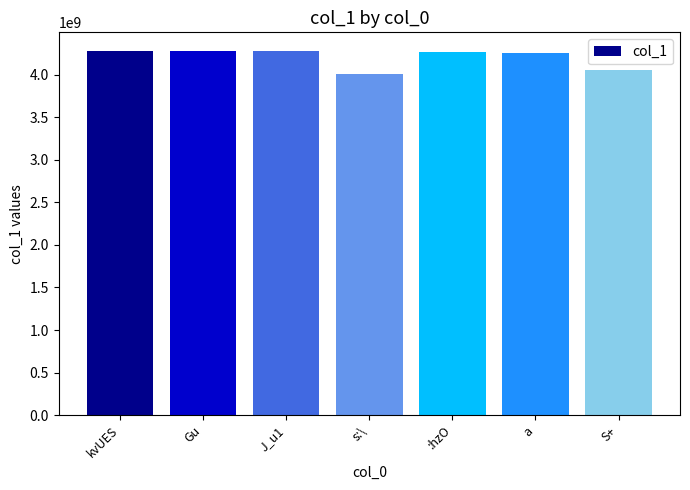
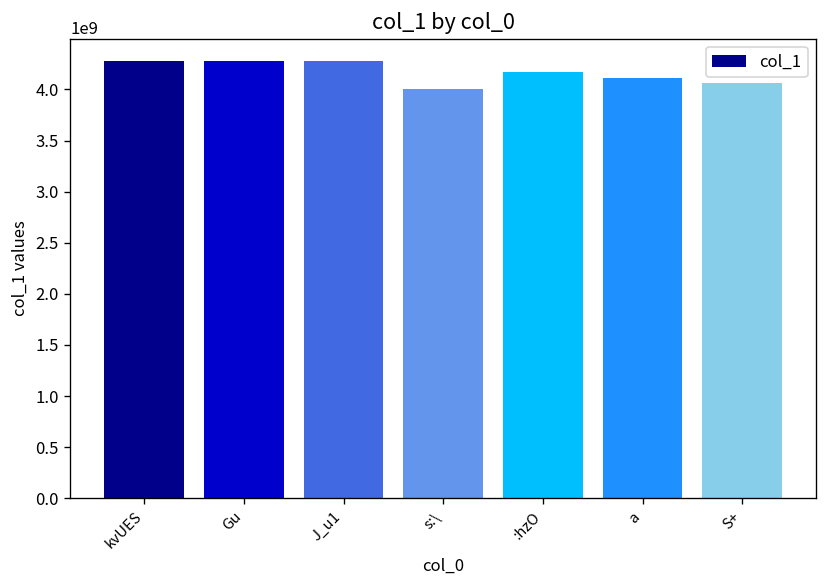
:hzO: 4300000000 -> 4200000000
a: 4300000000 -> 4100000000
